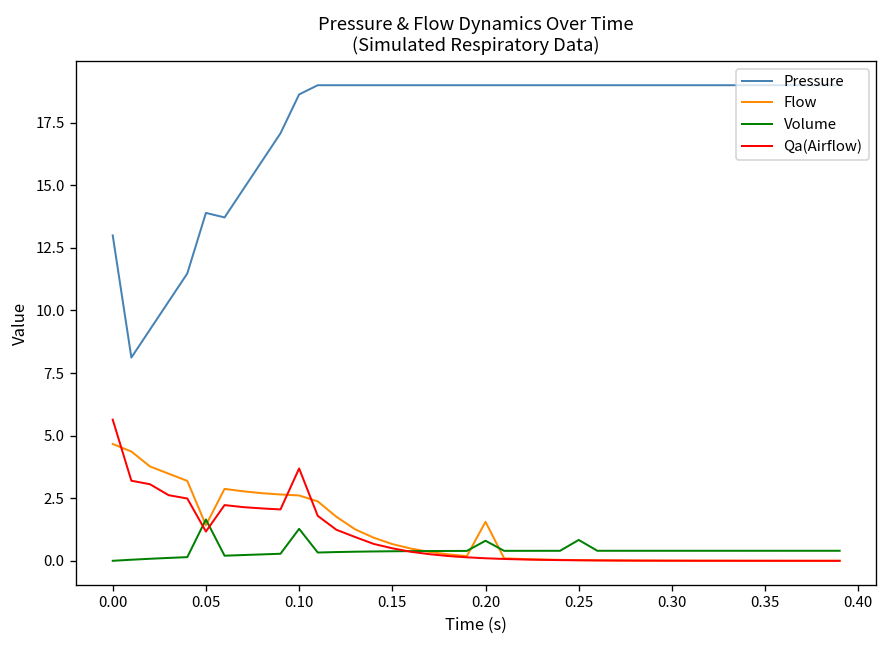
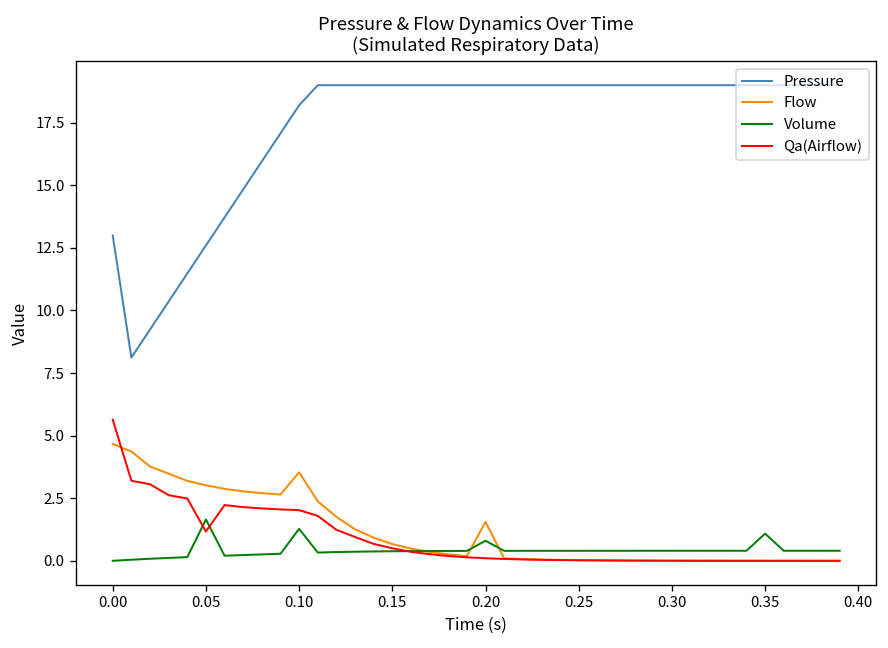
Pressure, 0.05: 13.9 -> 12.6
Flow, 0.05: 1.4 -> 3.0
Pressure, 0.10: 18.6 -> 18.2
Flow, 0.10: 2.6 -> 3.5
Qa(Airflow), 0.10: 3.7 -> 2.0
Volume, 0.25: 0.8 -> 0.4
Volume, 0.35: 0.4 -> 1.1
